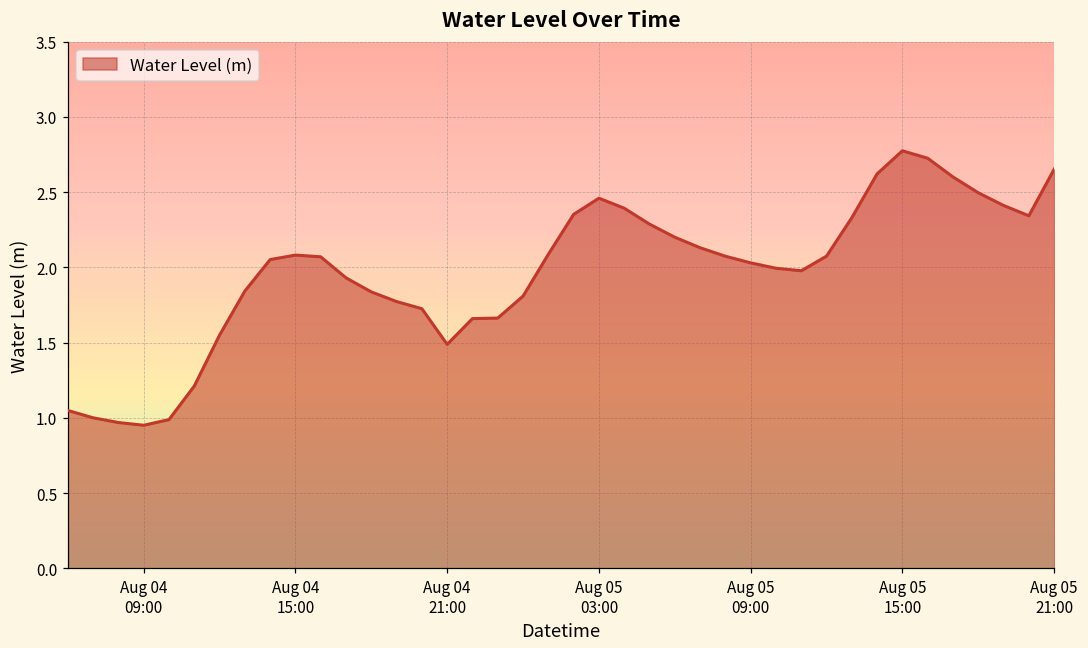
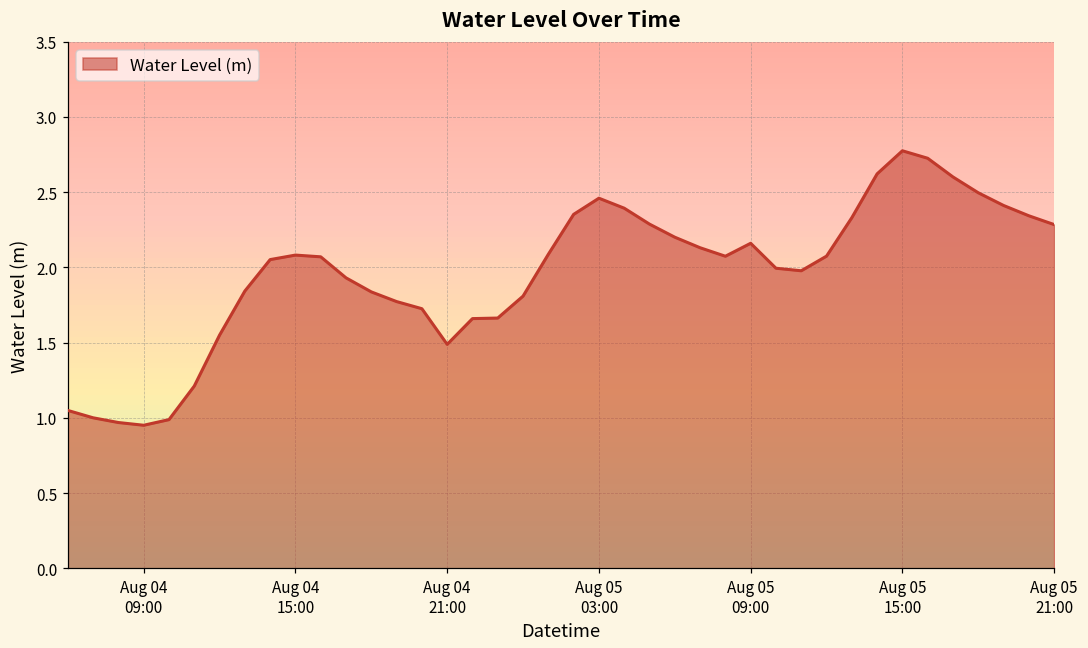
Aug 05 09:00: 2.03 -> 2.16
Aug 05 21:00: 2.65 -> 2.28
